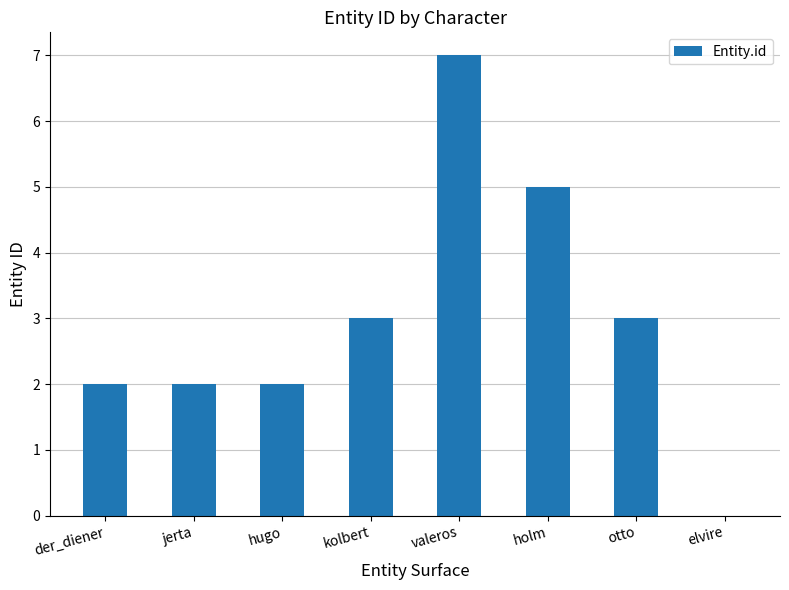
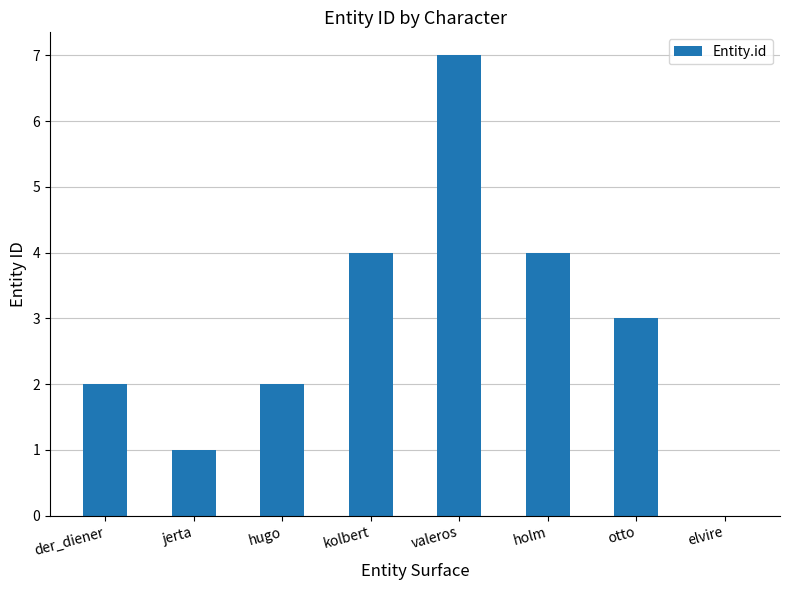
jerta: 2 -> 1
kolbert: 3 -> 4
holm: 5 -> 4
